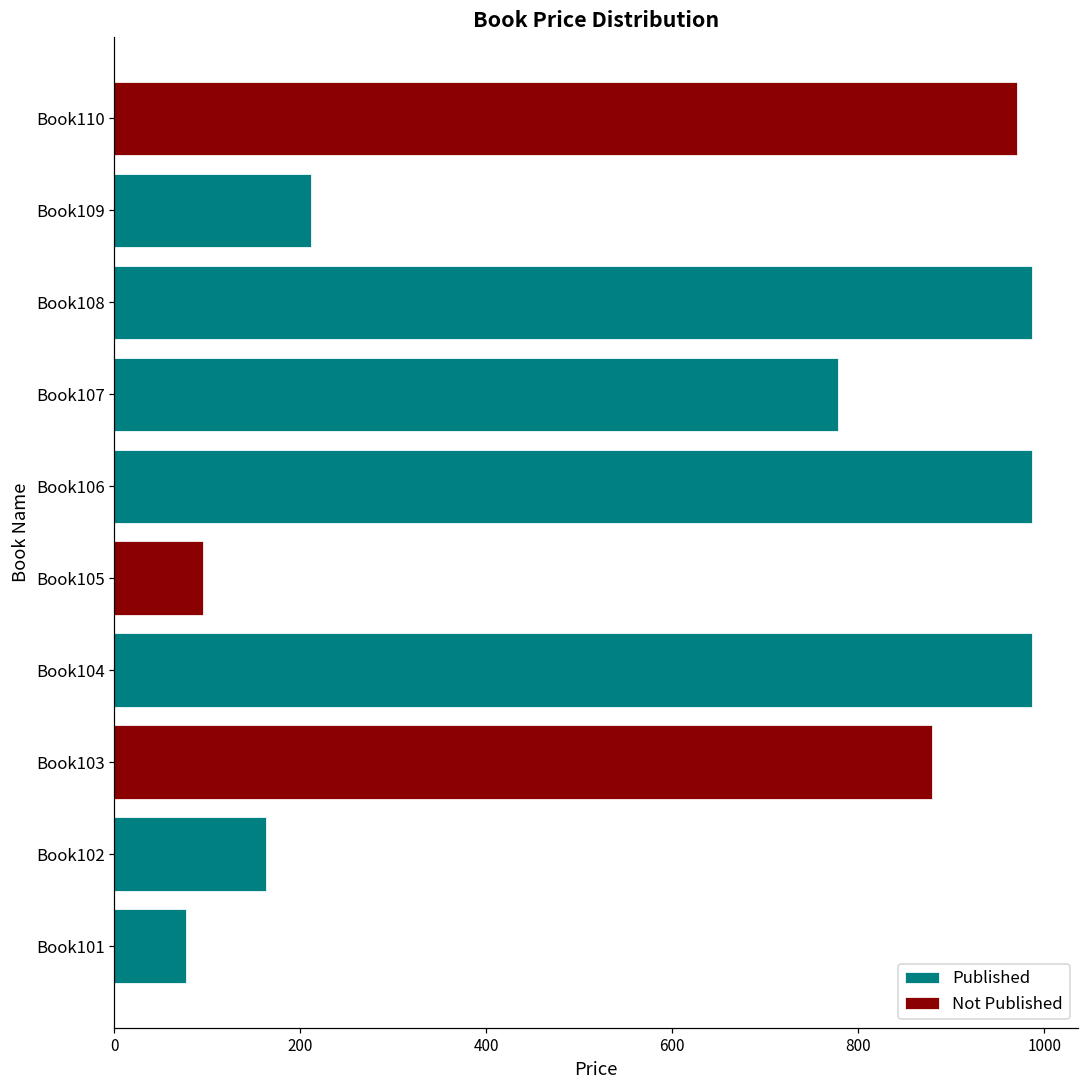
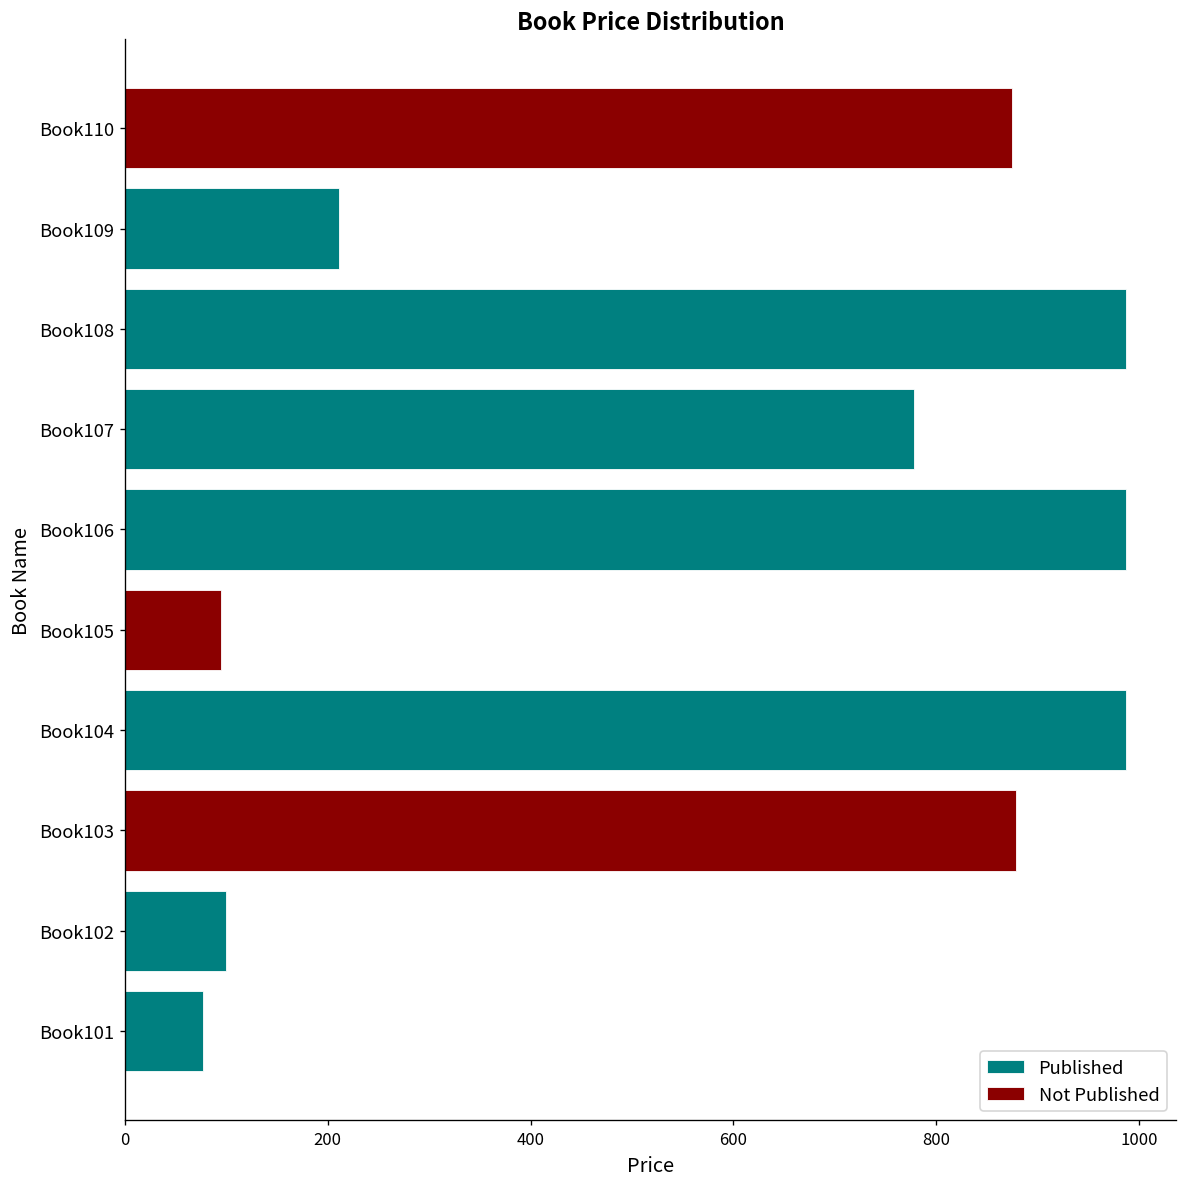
Not Published, Book110: 970 -> 880
Published, Book102: 160 -> 100
